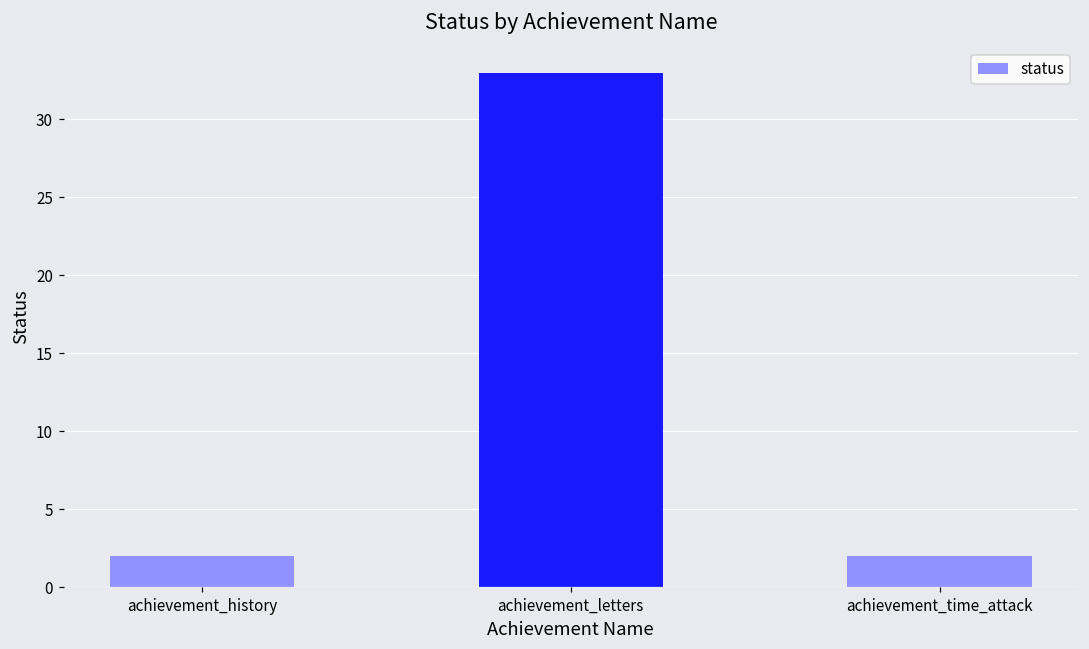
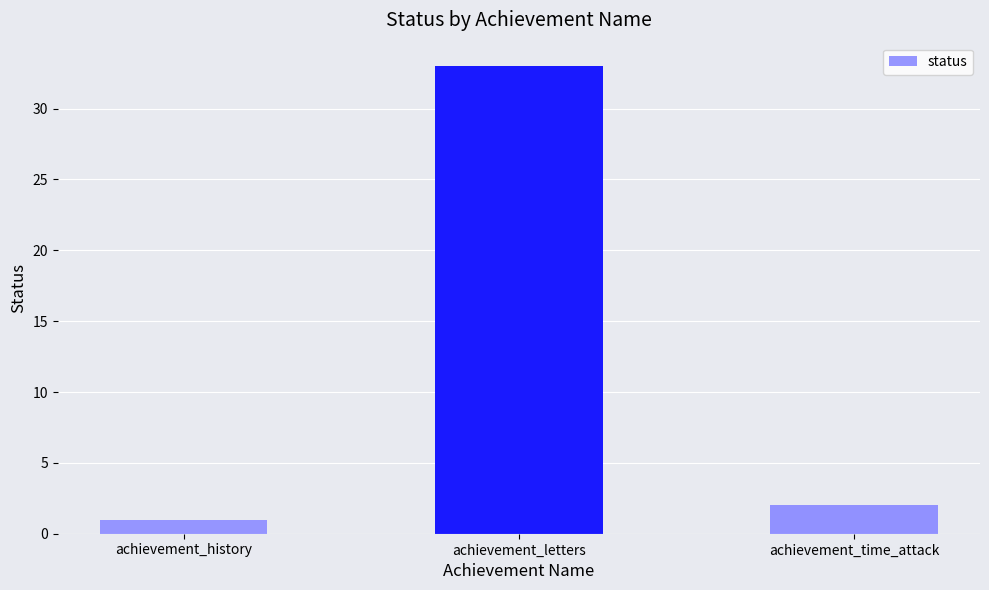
achievement_history: 2 -> 1
